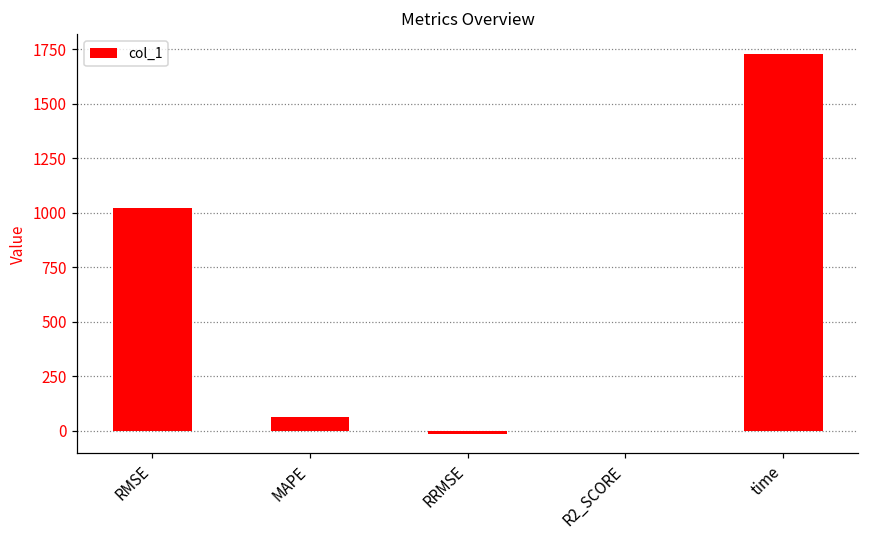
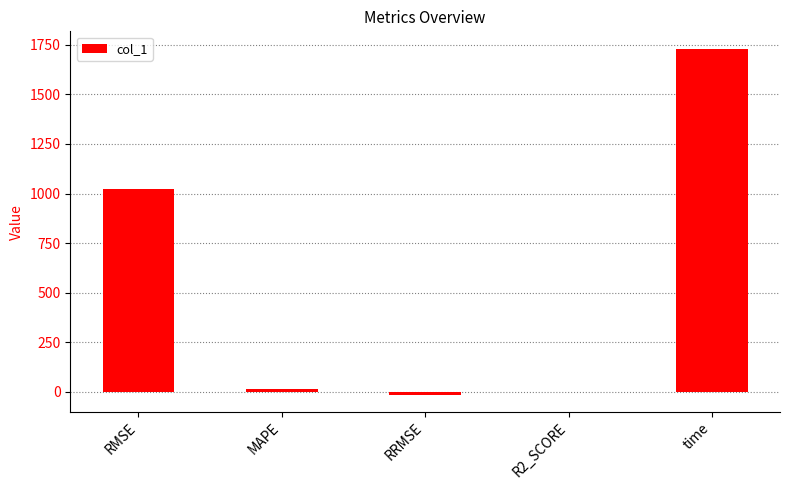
MAPE: 60 -> 10
